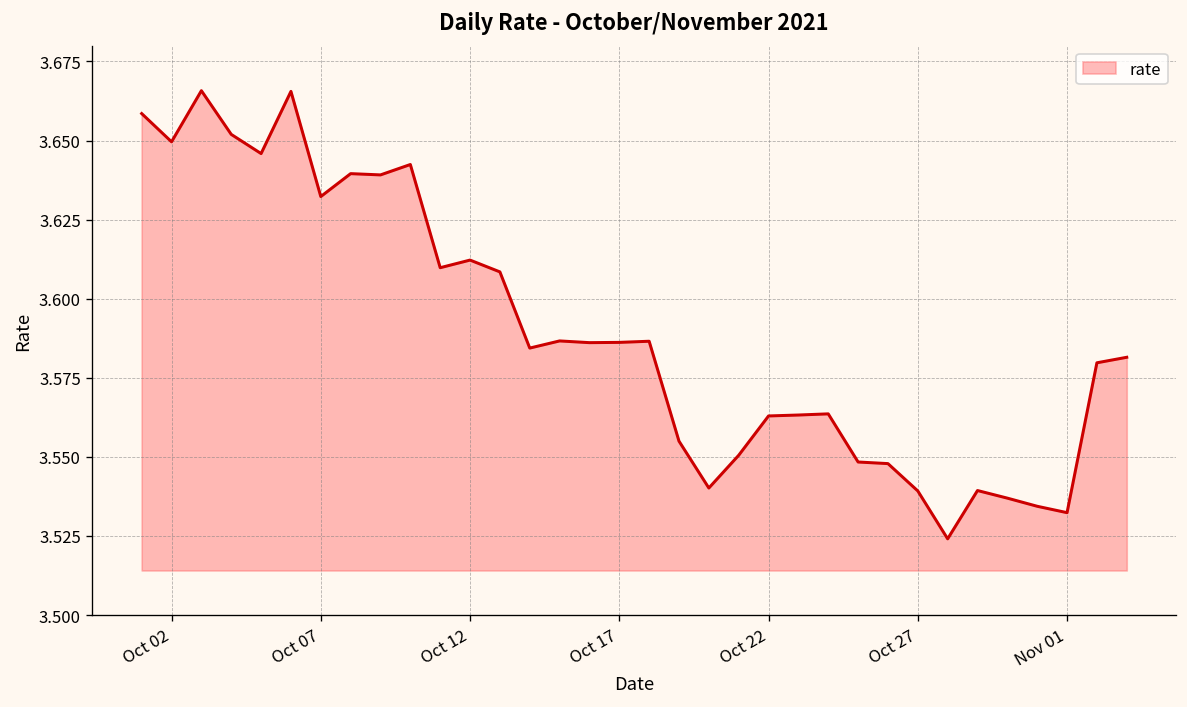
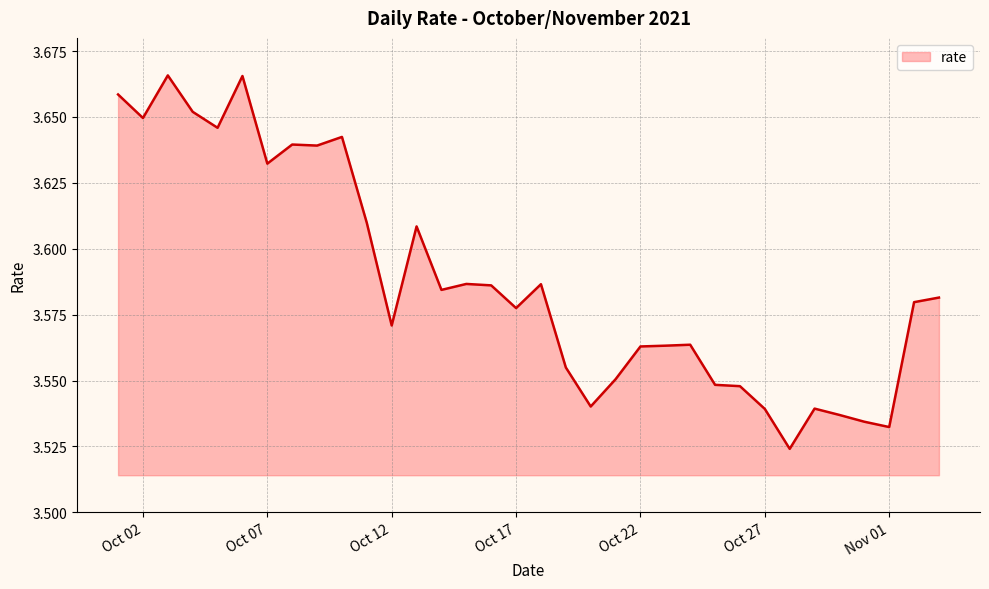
Oct 12: 3.612 -> 3.571
Oct 17: 3.586 -> 3.577
